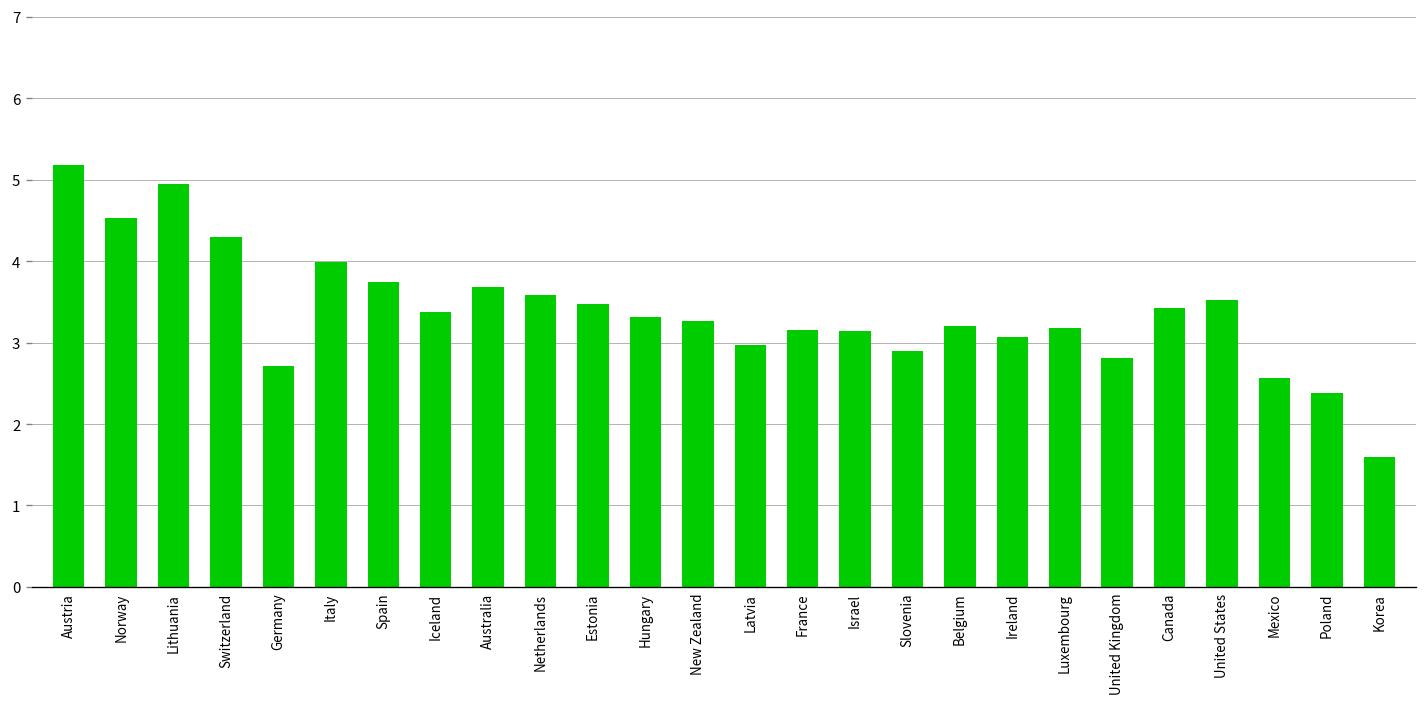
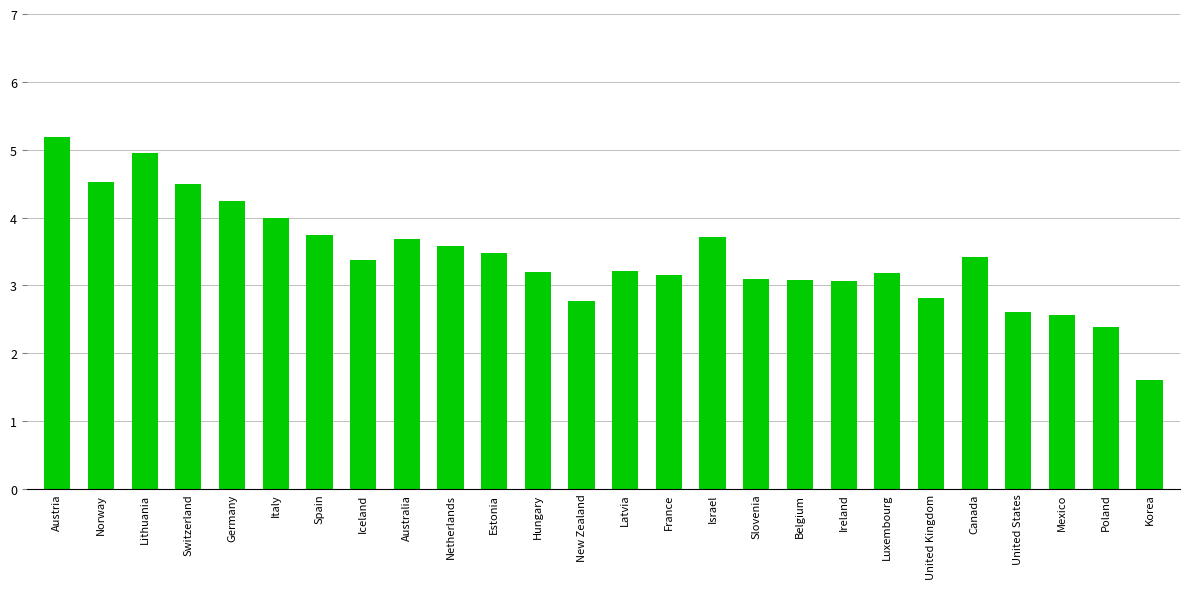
Switzerland: 4.3 -> 4.5
Germany: 2.7 -> 4.3
Hungary: 3.3 -> 3.2
New Zealand: 3.3 -> 2.8
Latvia: 3.0 -> 3.2
Israel: 3.1 -> 3.7
Slovenia: 2.9 -> 3.1
Belgium: 3.2 -> 3.1
United States: 3.5 -> 2.6
